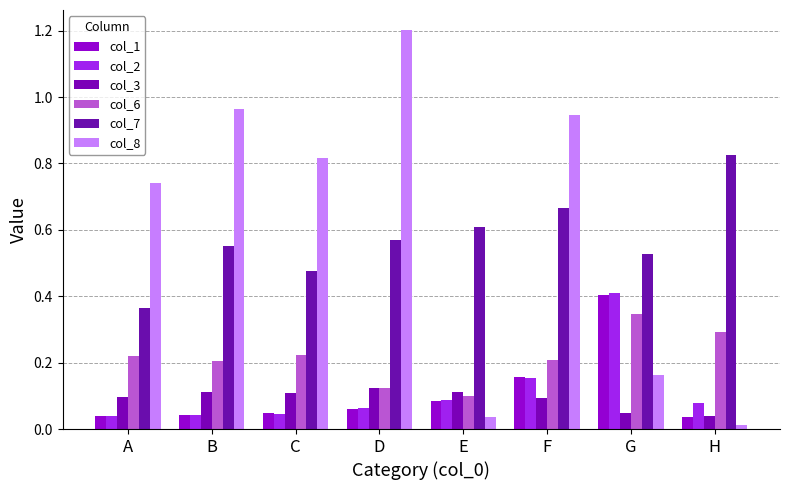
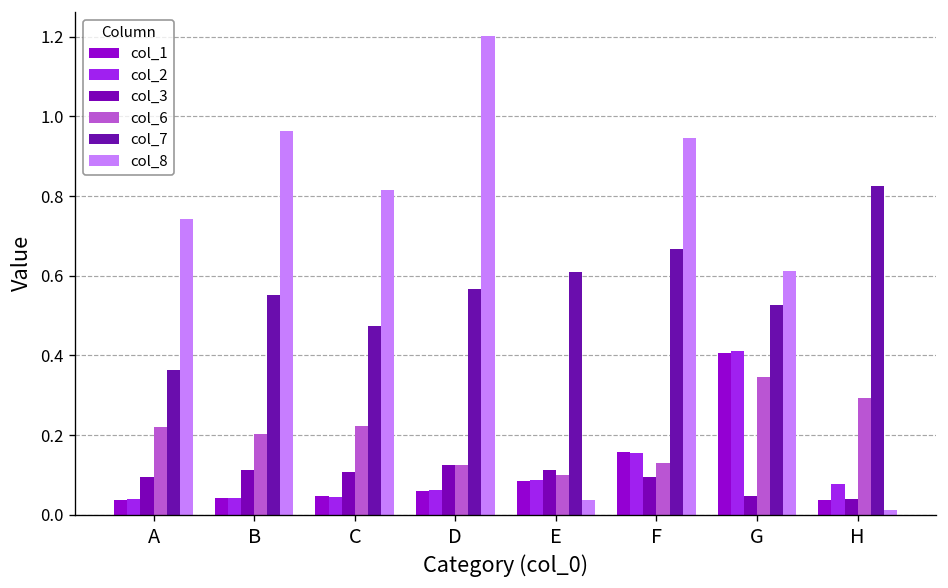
col_6, F: 0.21 -> 0.13
col_8, G: 0.16 -> 0.61
